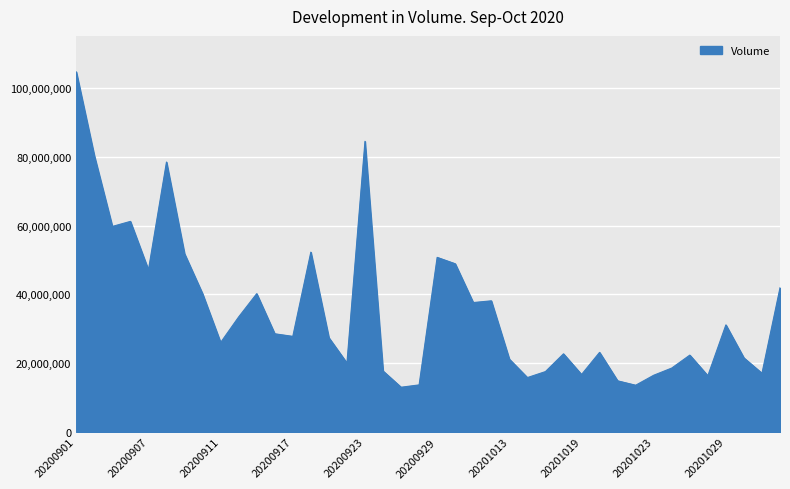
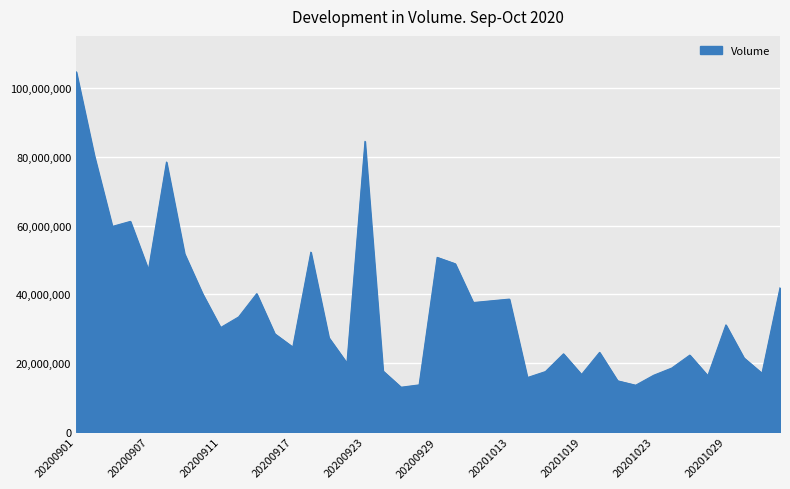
20200911: 26,000,000 -> 30,000,000
20200917: 28,000,000 -> 25,000,000
20201013: 21,000,000 -> 39,000,000
